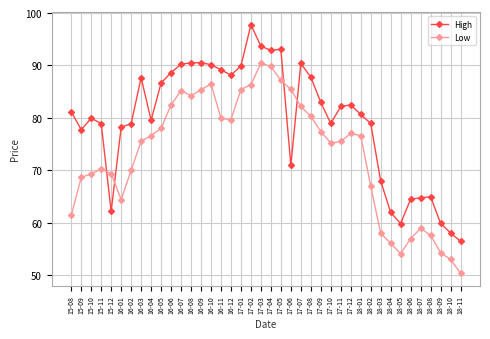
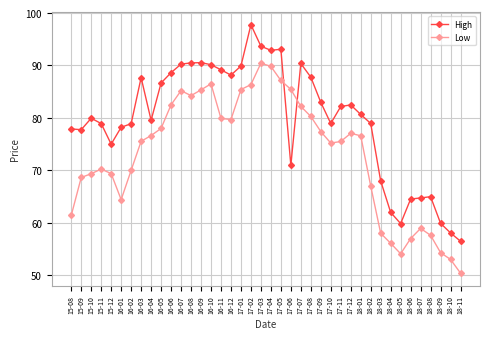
High, 15-08: 81 -> 78
High, 15-12: 62 -> 75
